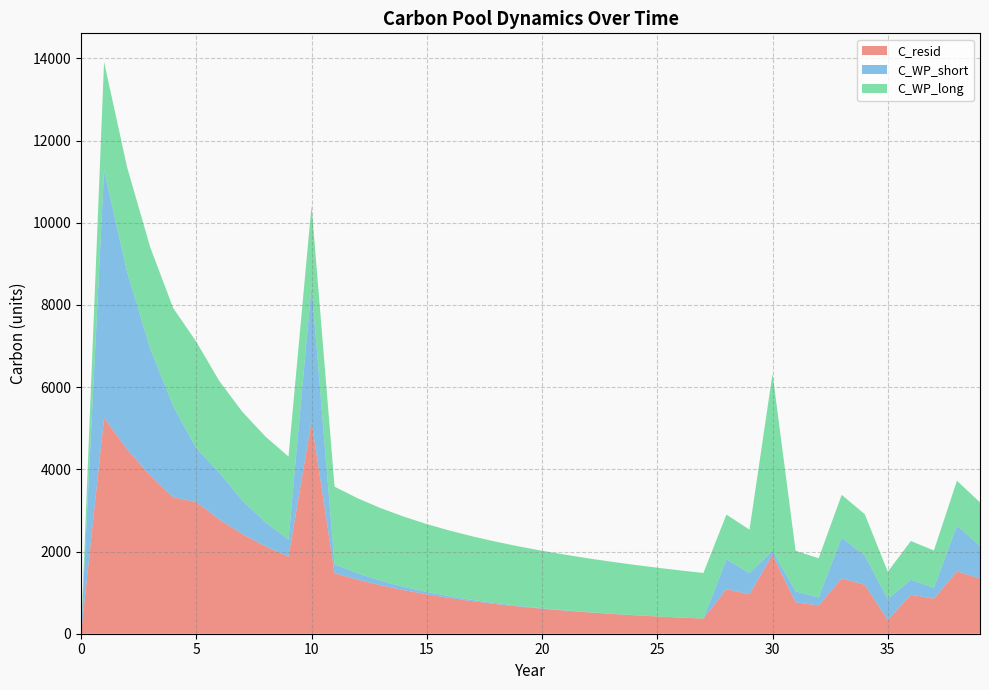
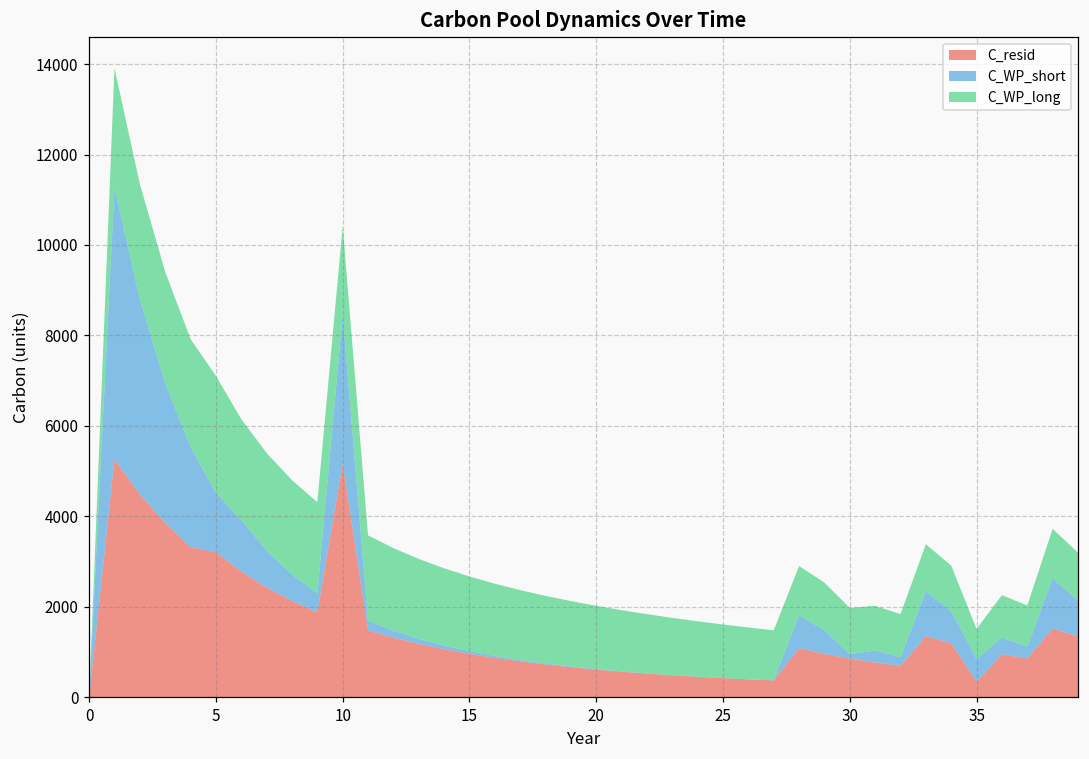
C_resid, 30: 1900 -> 900
C_WP_long, 30: 4300 -> 1000
